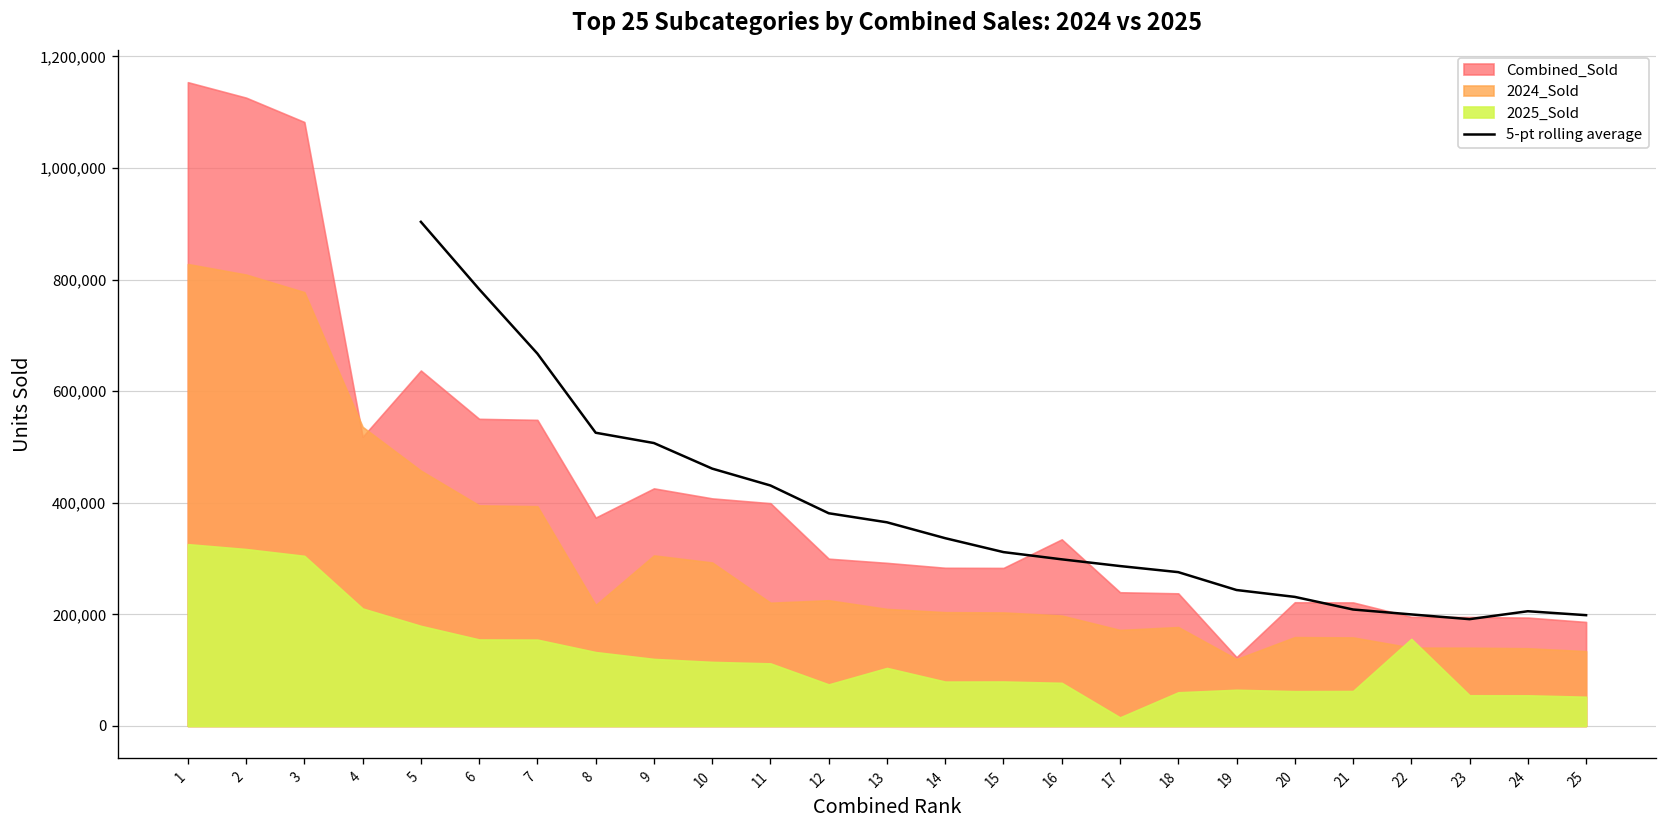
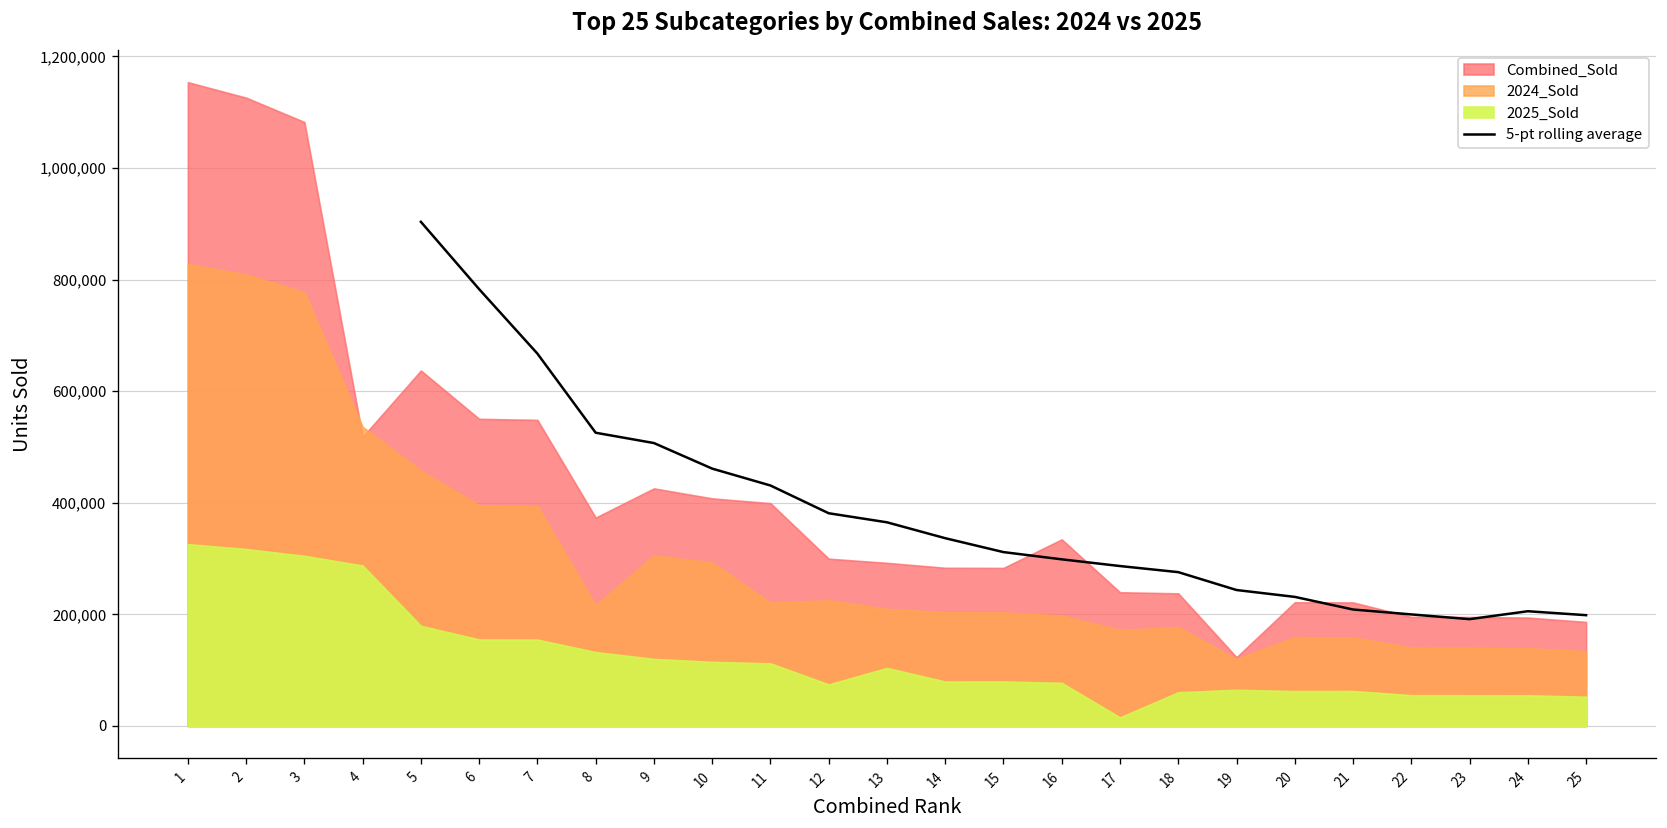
2025_Sold, 4: 210,000 -> 290,000
2025_Sold, 22: 160,000 -> 60,000
